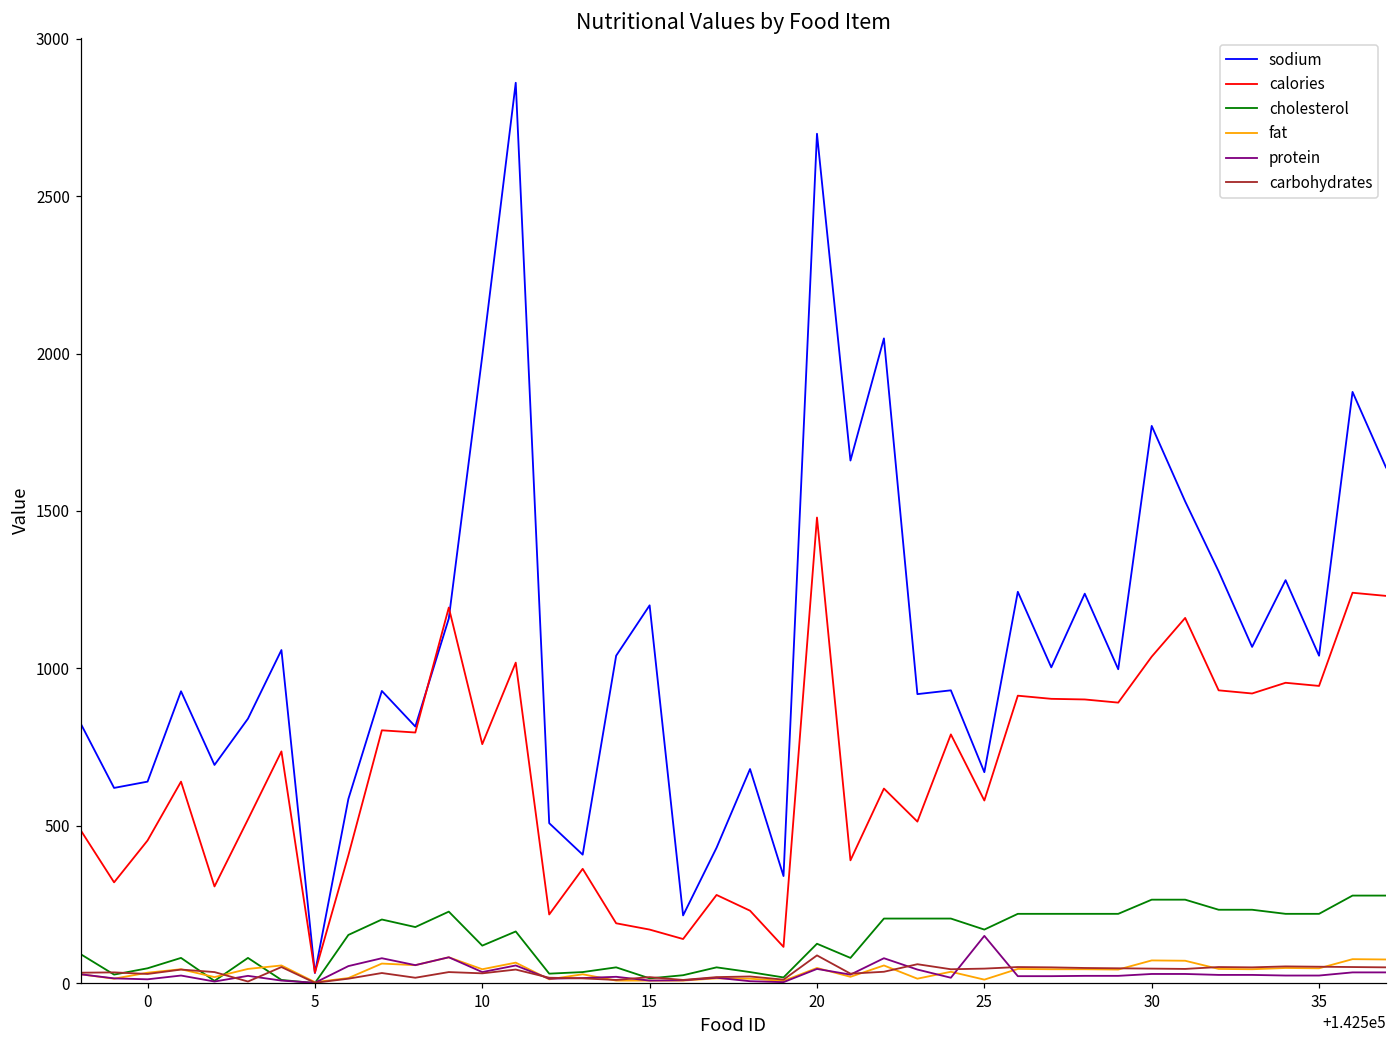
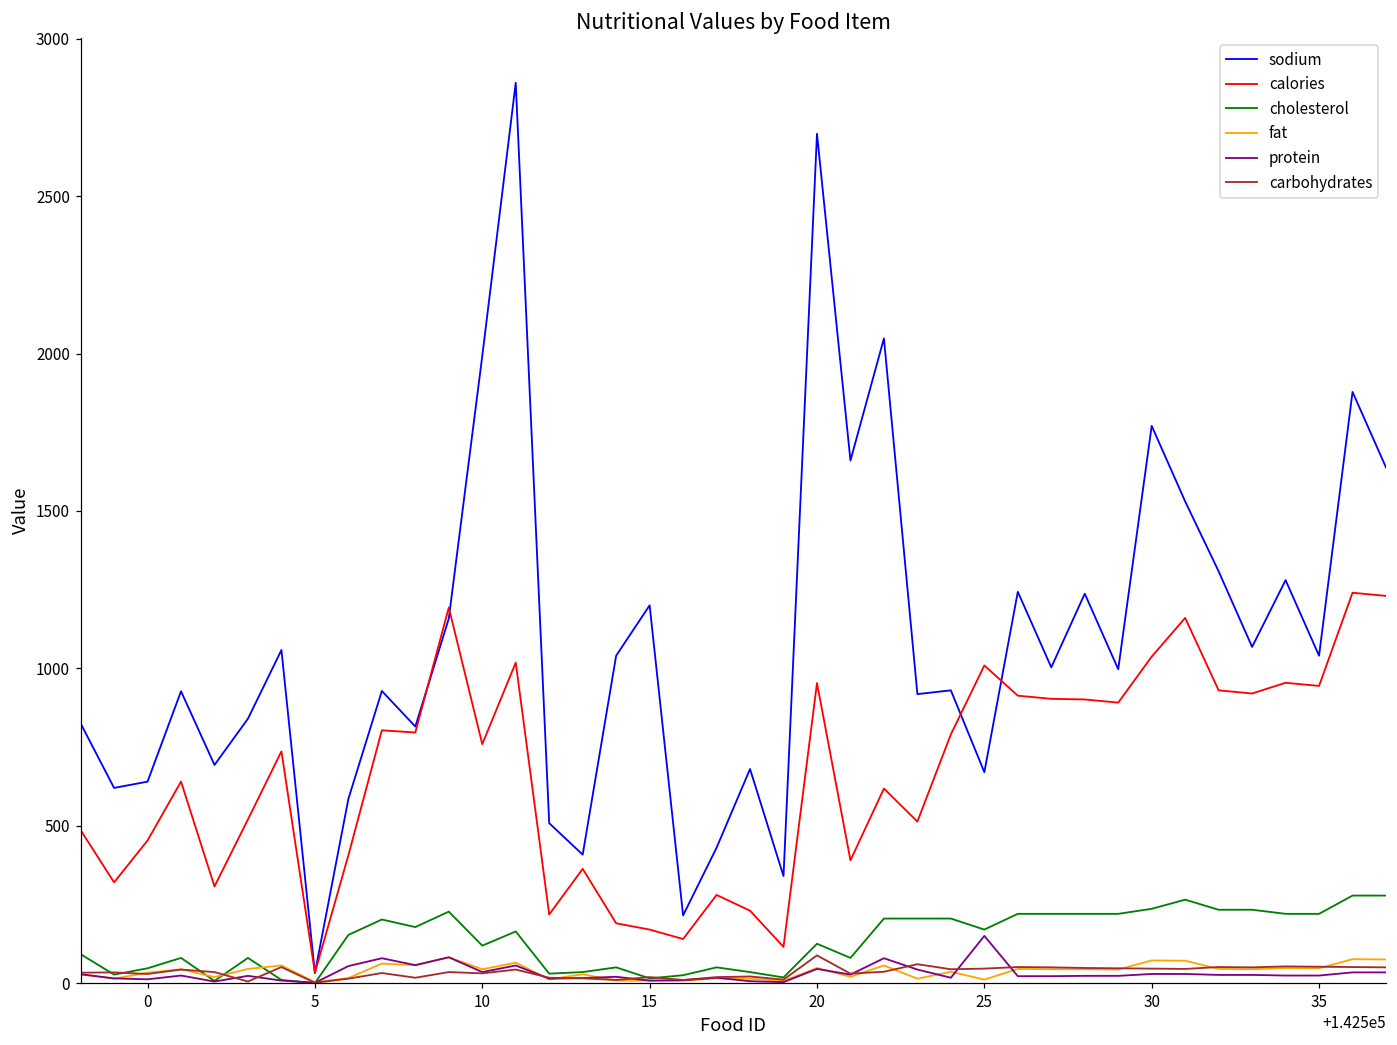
calories, 20: 1480 -> 950
calories, 25: 580 -> 1010
cholesterol, 30: 270 -> 240
